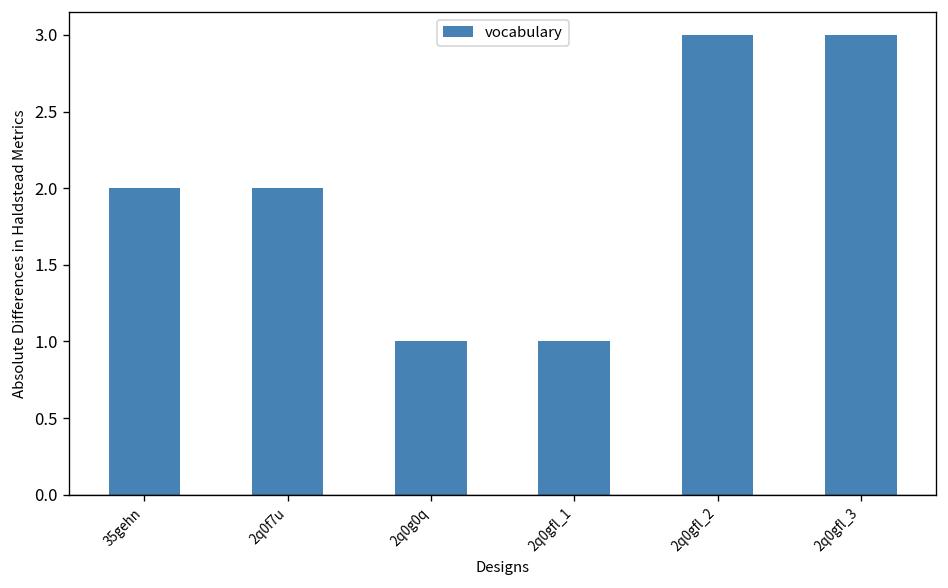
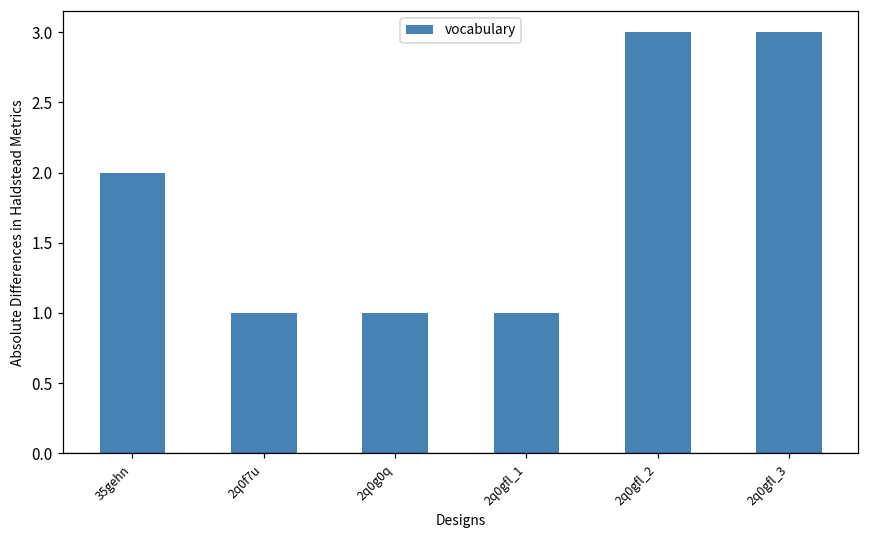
2q0f7u: 2 -> 1
